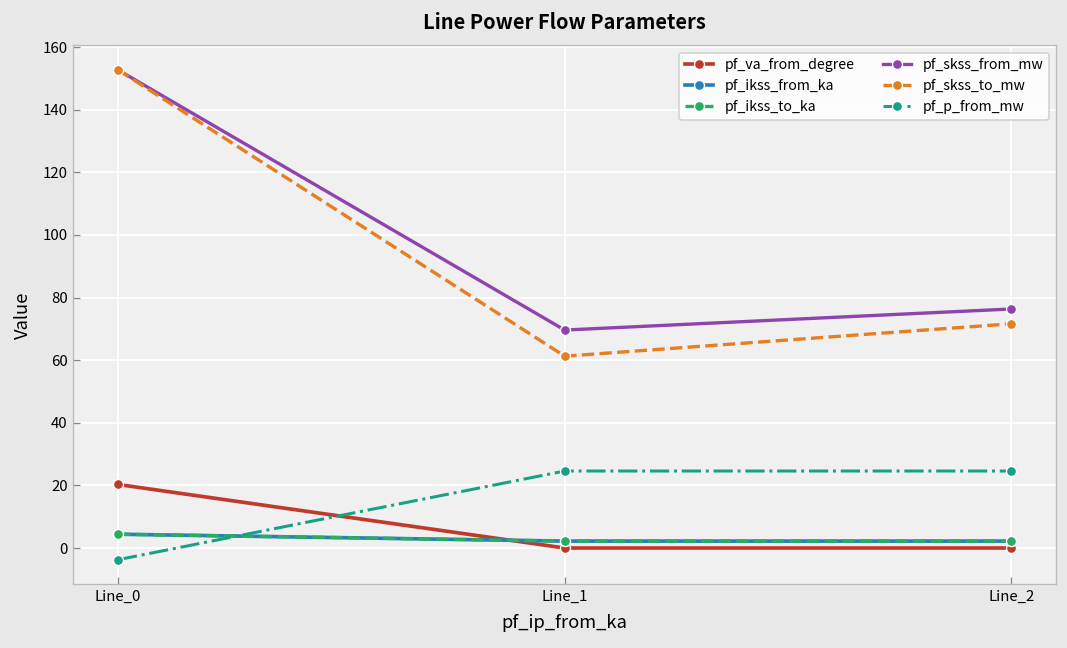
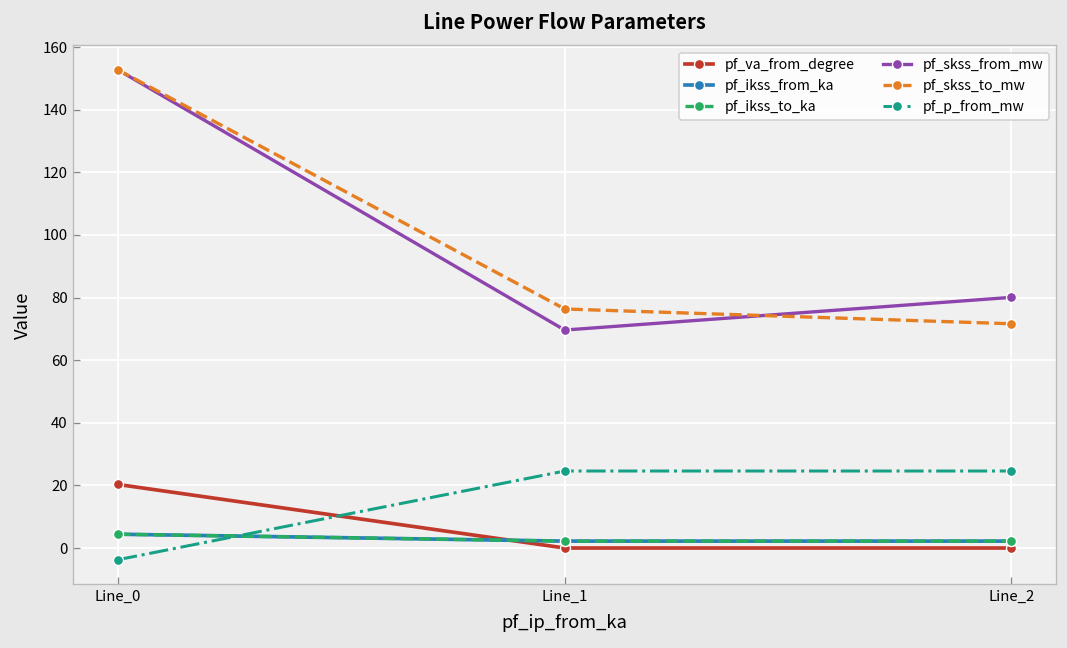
pf_skss_to_mw, Line_1: 61 -> 76
pf_skss_from_mw, Line_2: 76 -> 80
